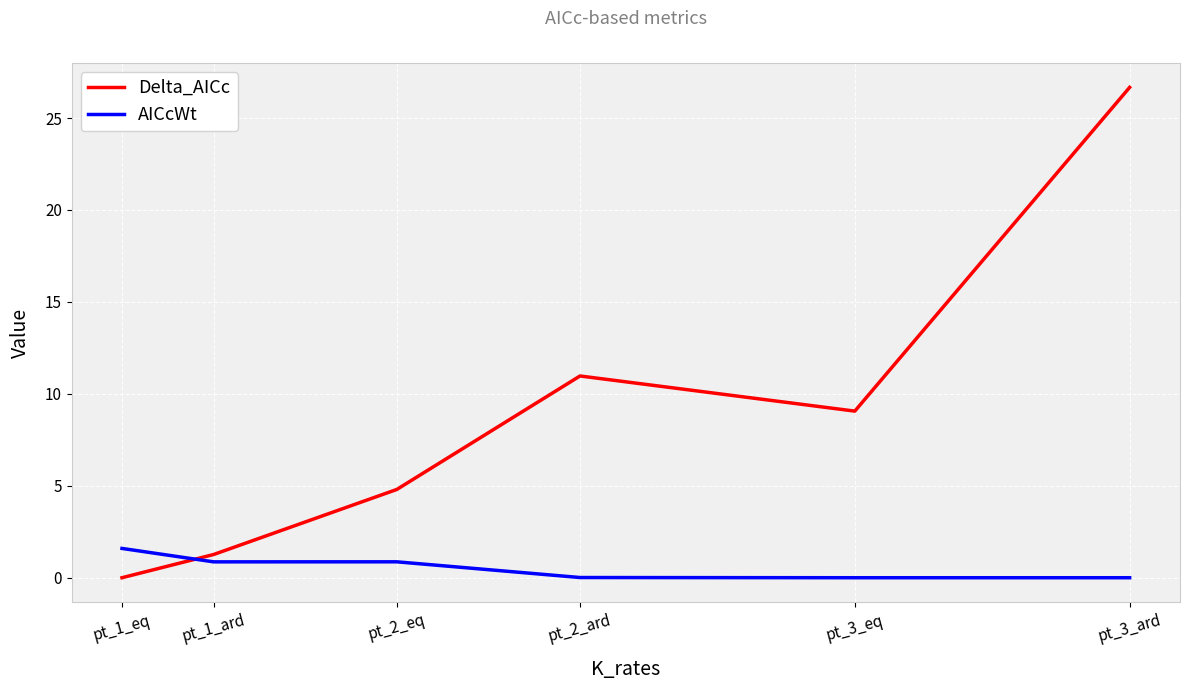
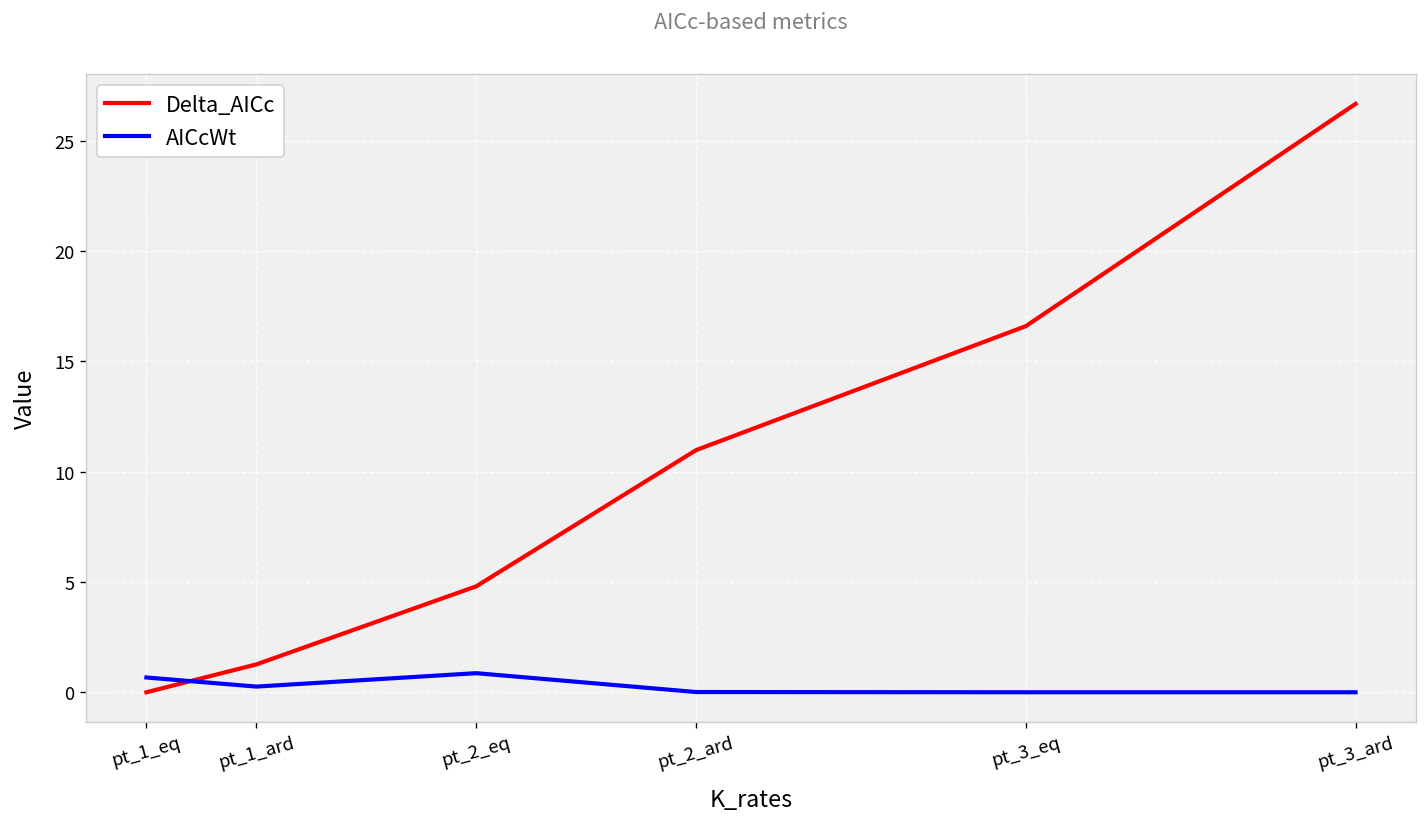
AICcWt, pt_1_eq: 1.6 -> 0.7
AICcWt, pt_1_ard: 0.9 -> 0.3
Delta_AICc, pt_3_eq: 9.1 -> 16.6
